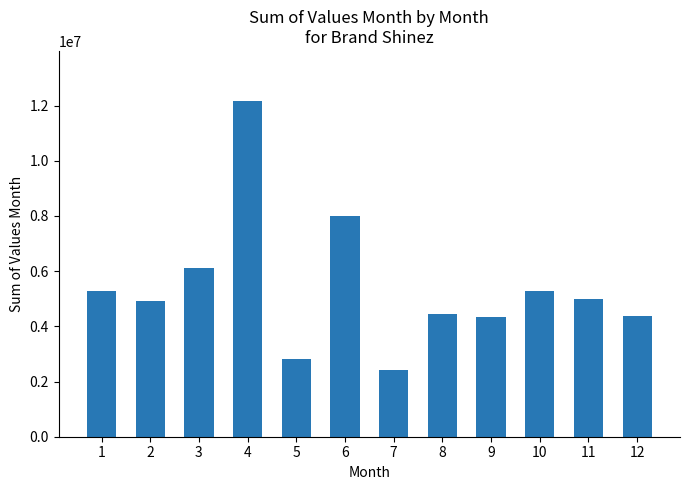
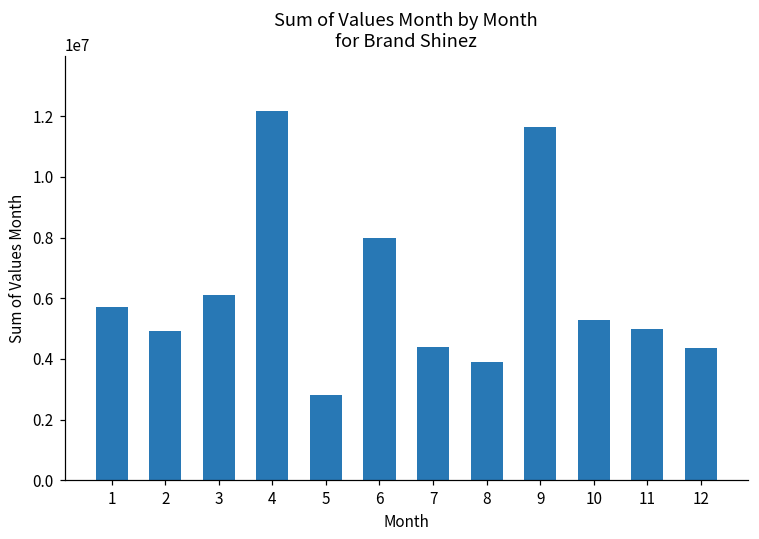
1: 5300000 -> 5700000
7: 2400000 -> 4400000
8: 4400000 -> 3900000
9: 4300000 -> 11600000
